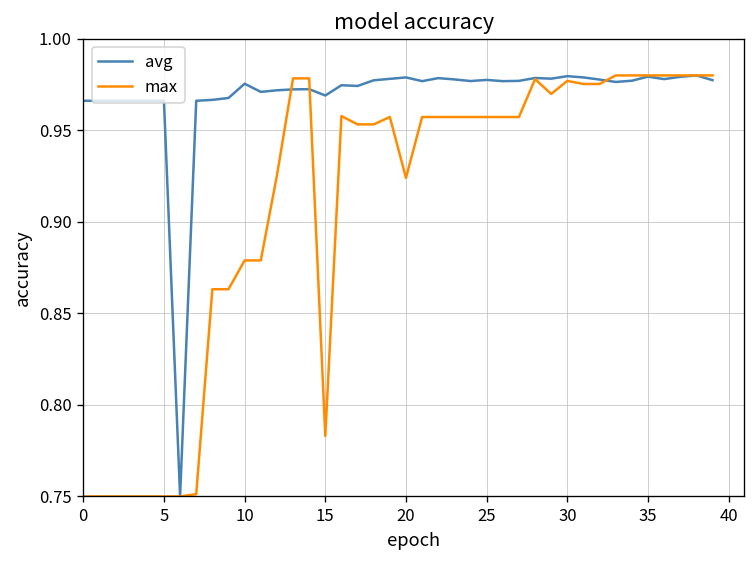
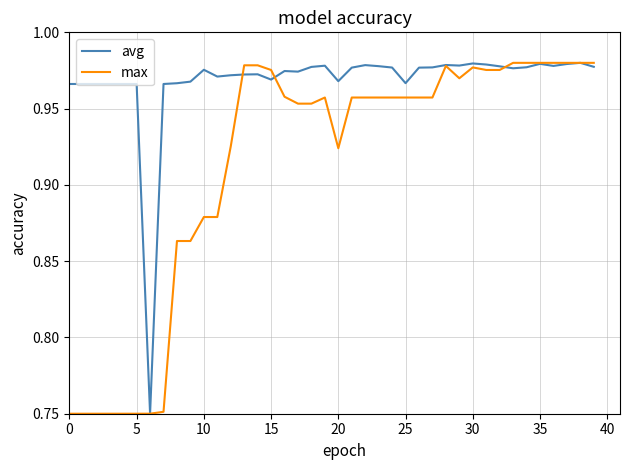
max, 15: 0.783 -> 0.975
avg, 20: 0.979 -> 0.968
avg, 25: 0.978 -> 0.967
